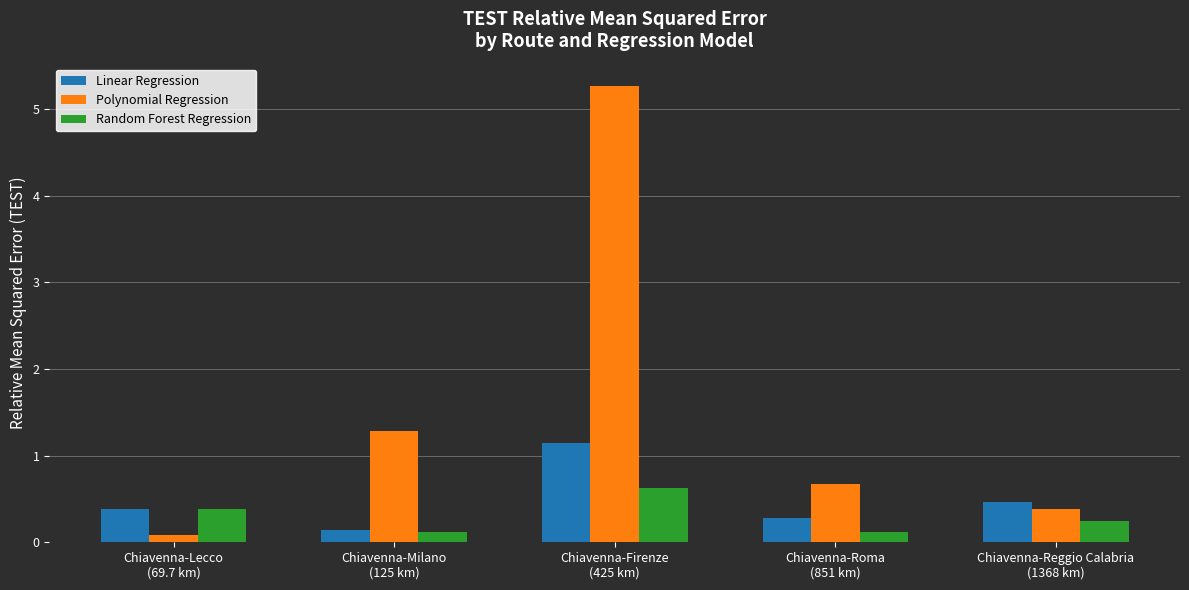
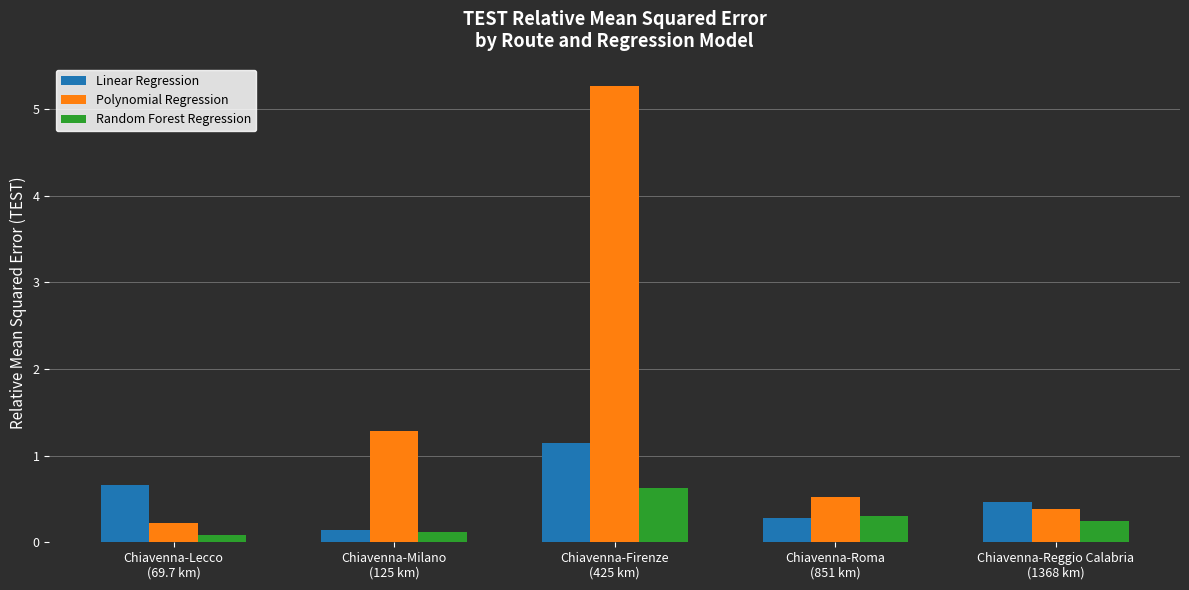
Linear Regression, Chiavenna-Lecco (69.7 km): 0.4 -> 0.7
Polynomial Regression, Chiavenna-Lecco (69.7 km): 0.1 -> 0.2
Random Forest Regression, Chiavenna-Lecco (69.7 km): 0.4 -> 0.1
Polynomial Regression, Chiavenna-Roma (851 km): 0.7 -> 0.5
Random Forest Regression, Chiavenna-Roma (851 km): 0.1 -> 0.3
